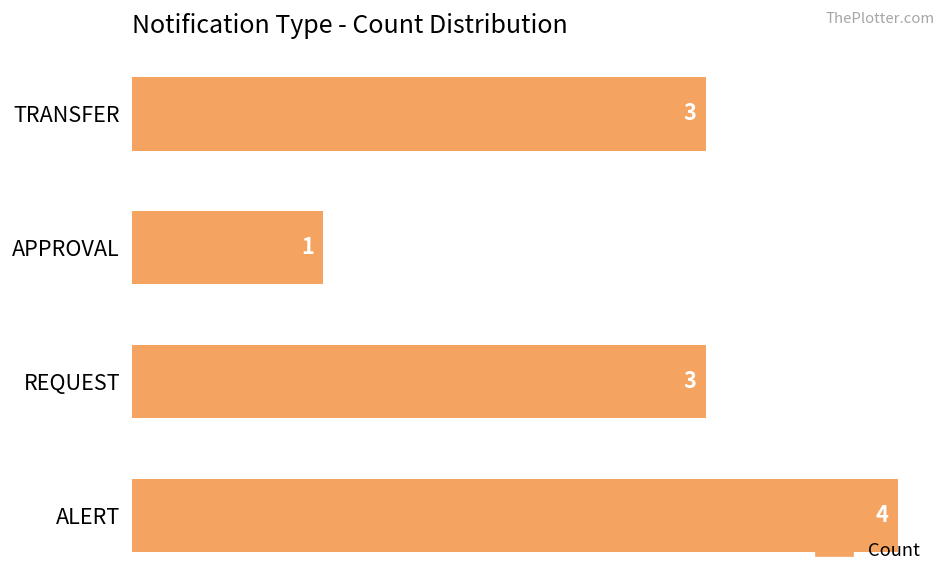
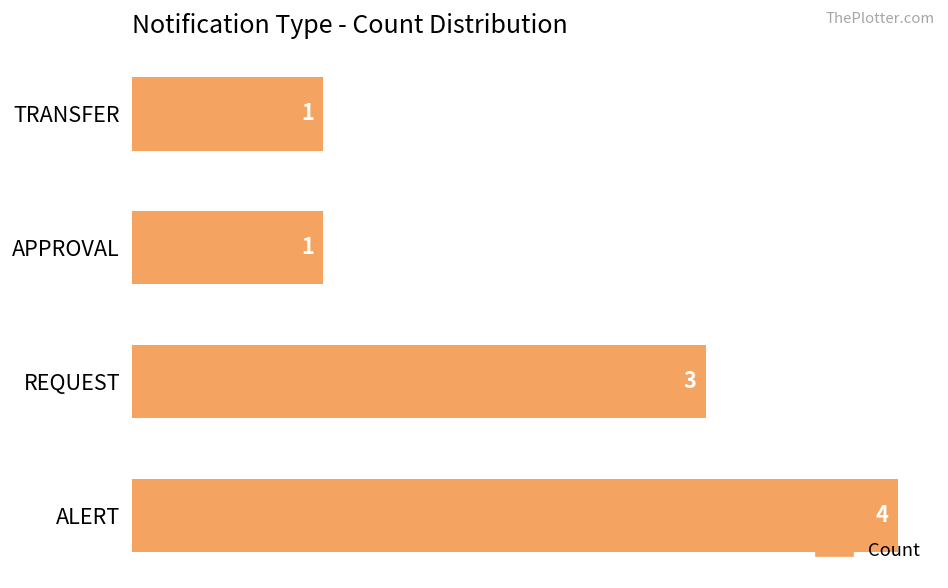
TRANSFER: 3 -> 1
